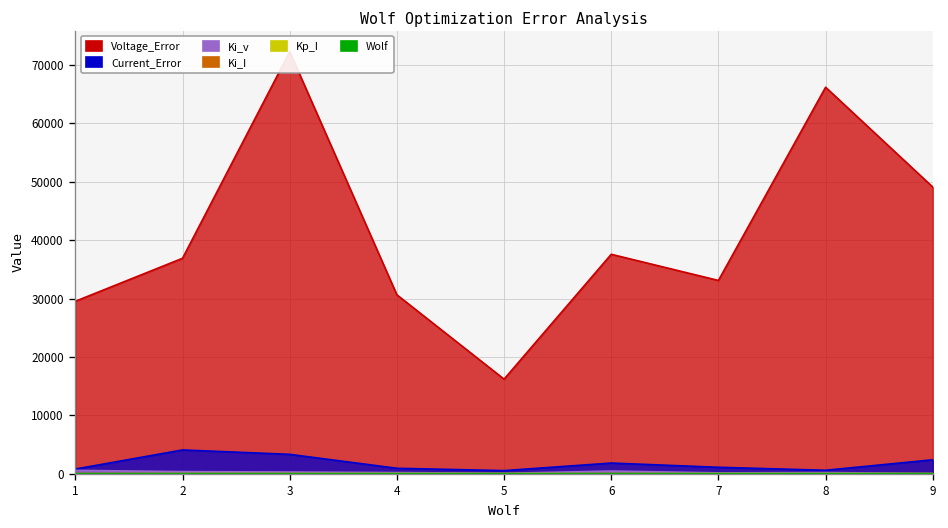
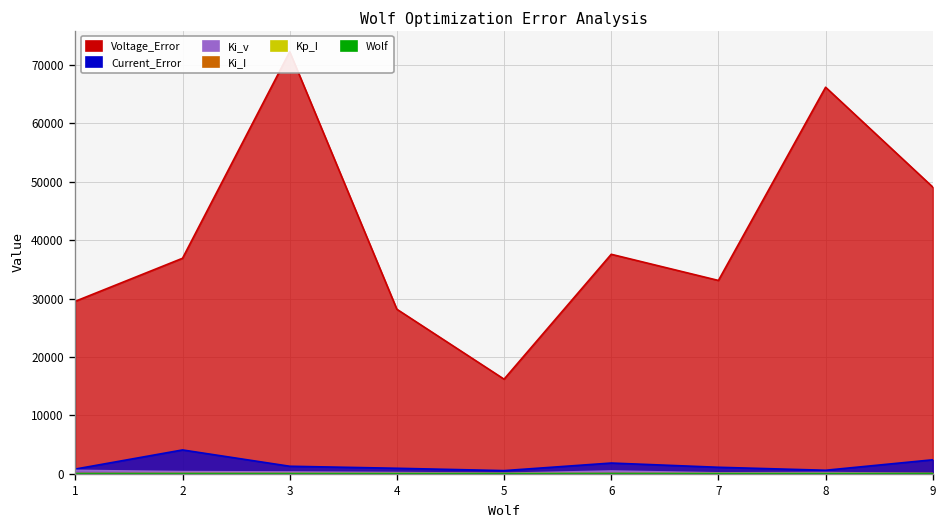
Current_Error, 3: 3000 -> 1000
Voltage_Error, 4: 31000 -> 28000
